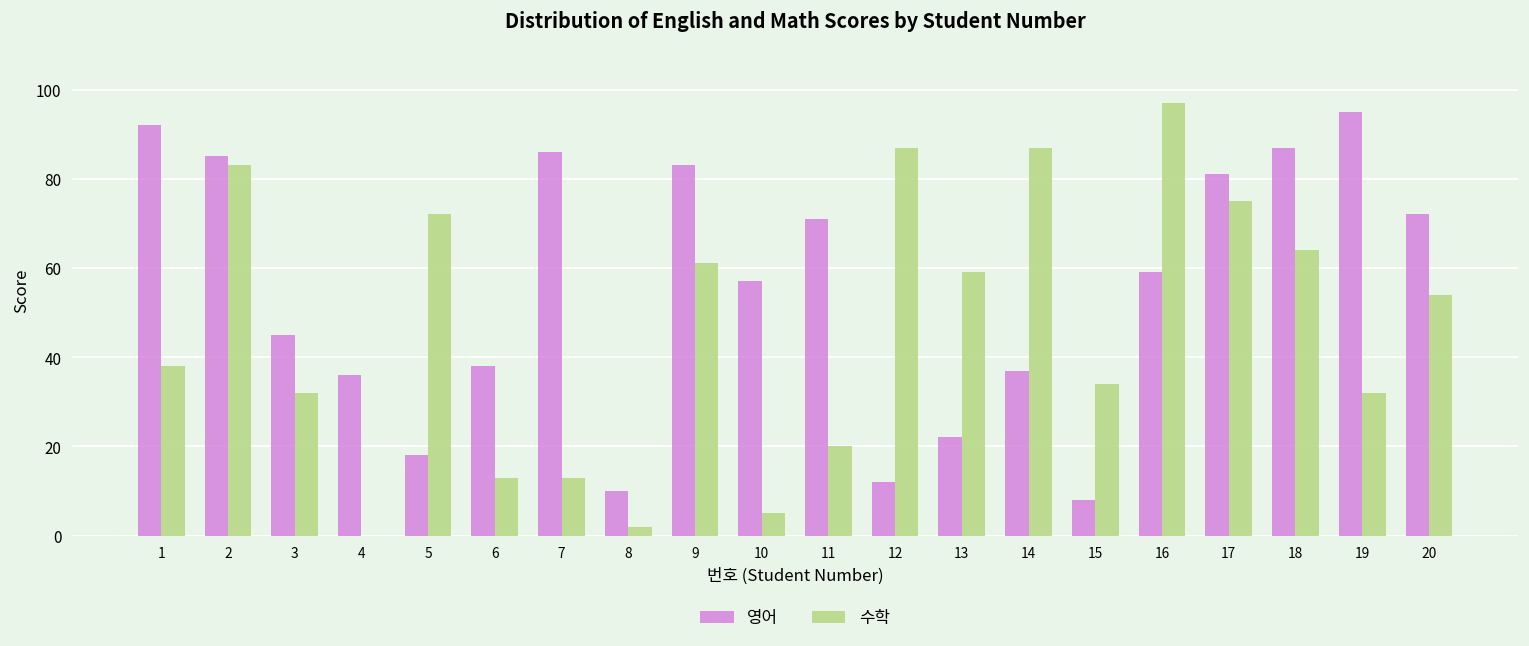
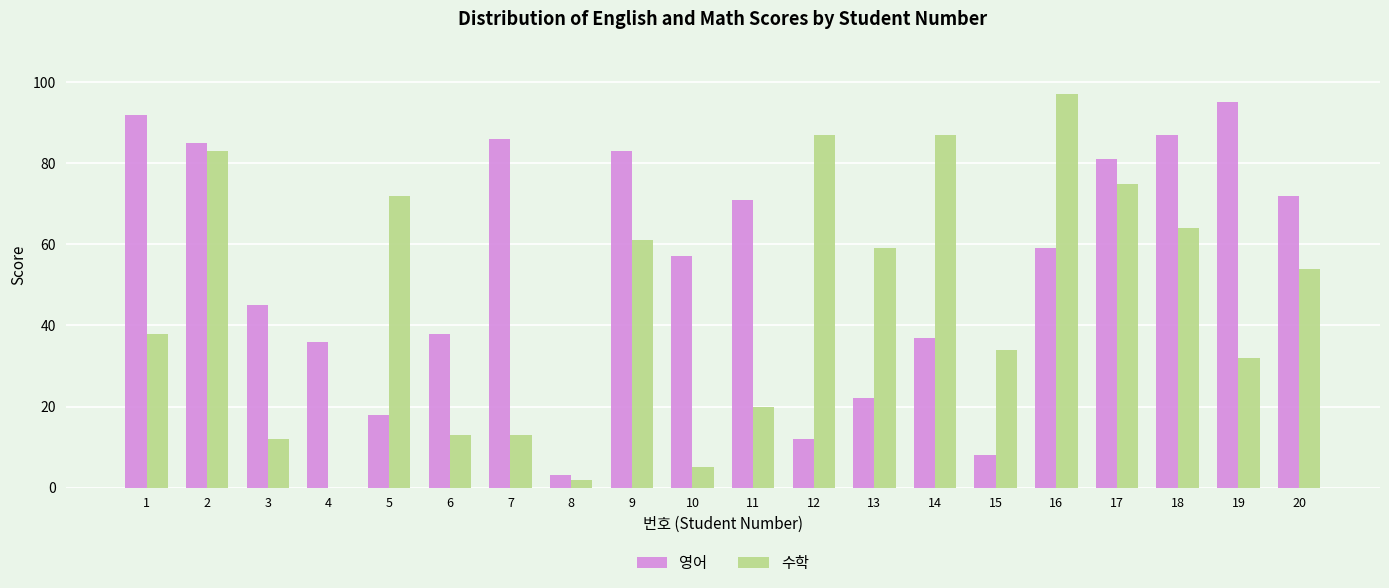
수학, 3: 32 -> 12
영어, 8: 10 -> 3
